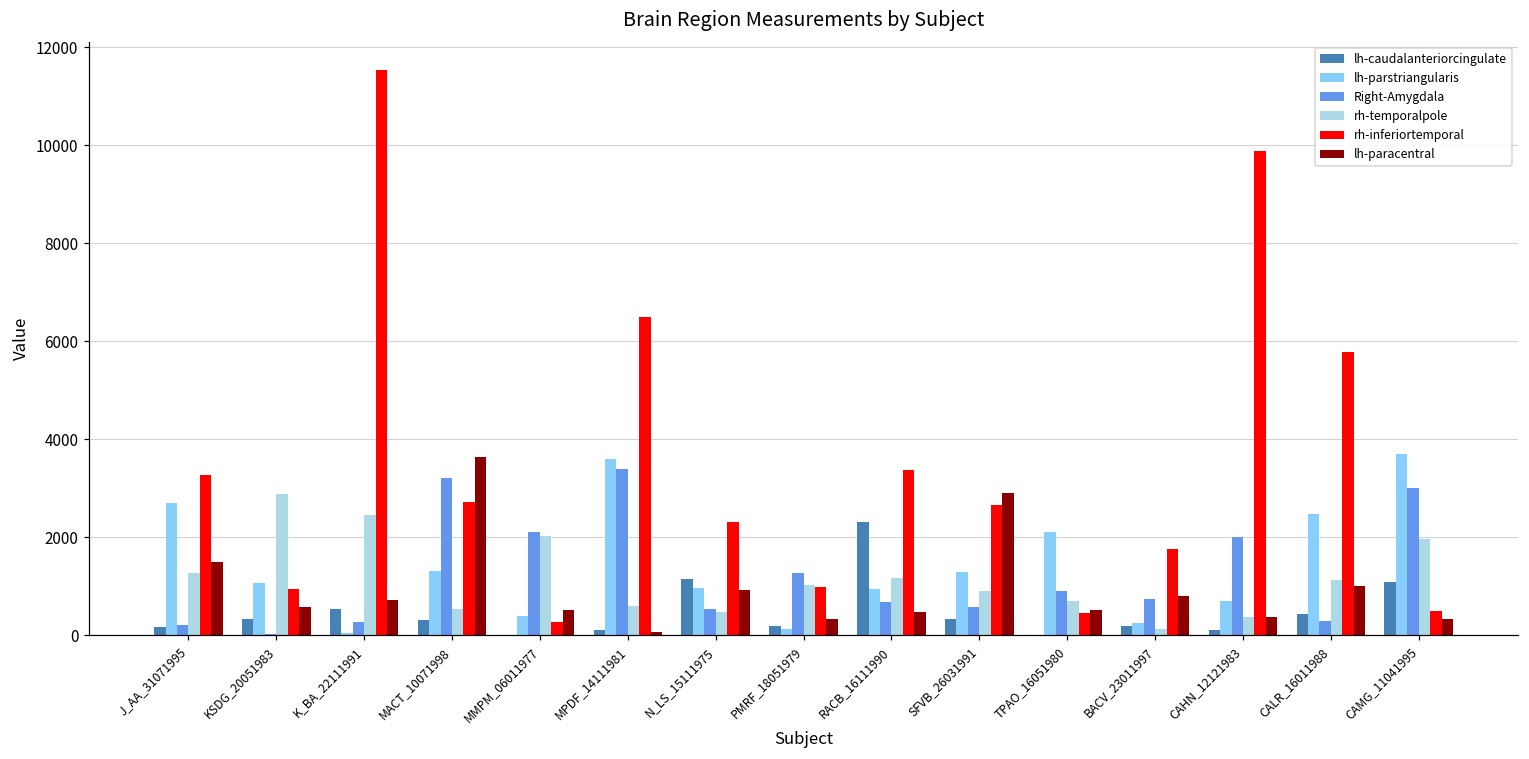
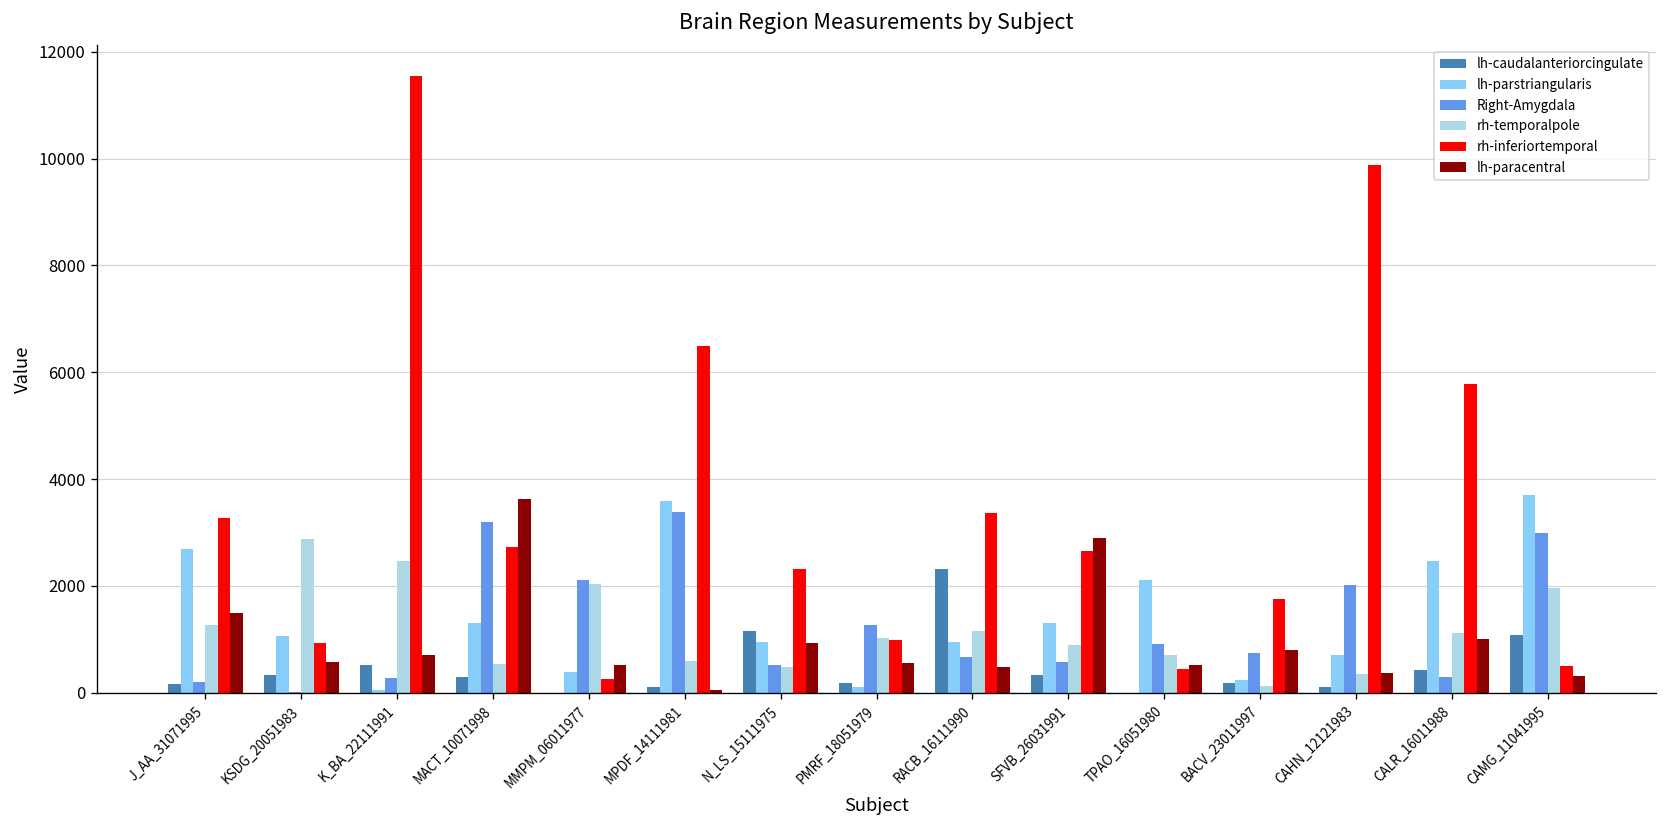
lh-paracentral, PMRF_18051979: 300 -> 600
